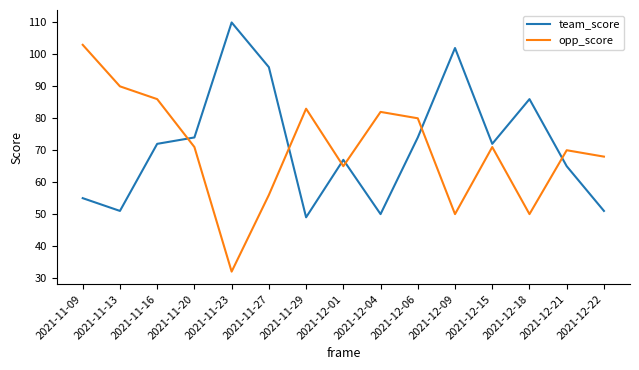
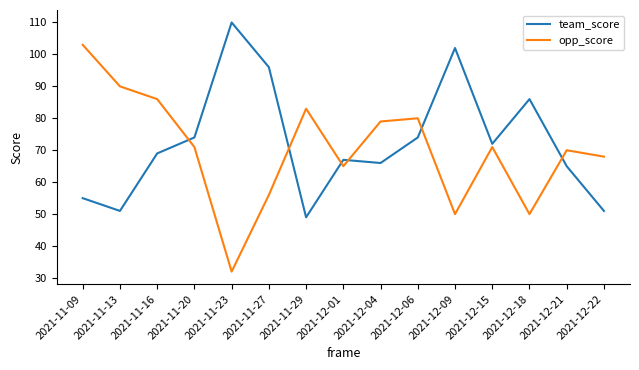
team_score, 2021-11-16: 72 -> 69
team_score, 2021-12-04: 50 -> 66
opp_score, 2021-12-04: 82 -> 79
